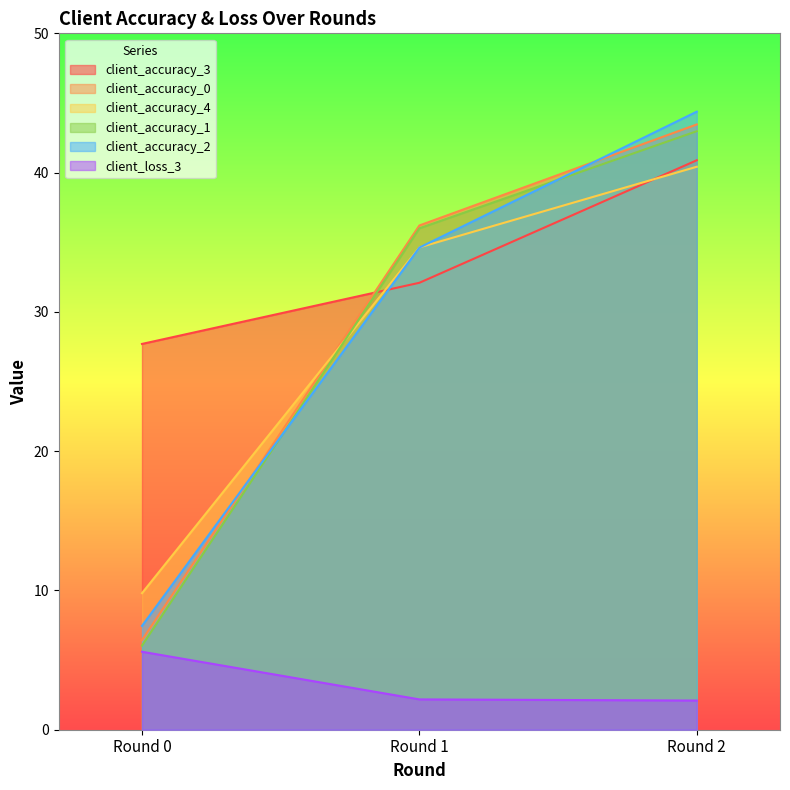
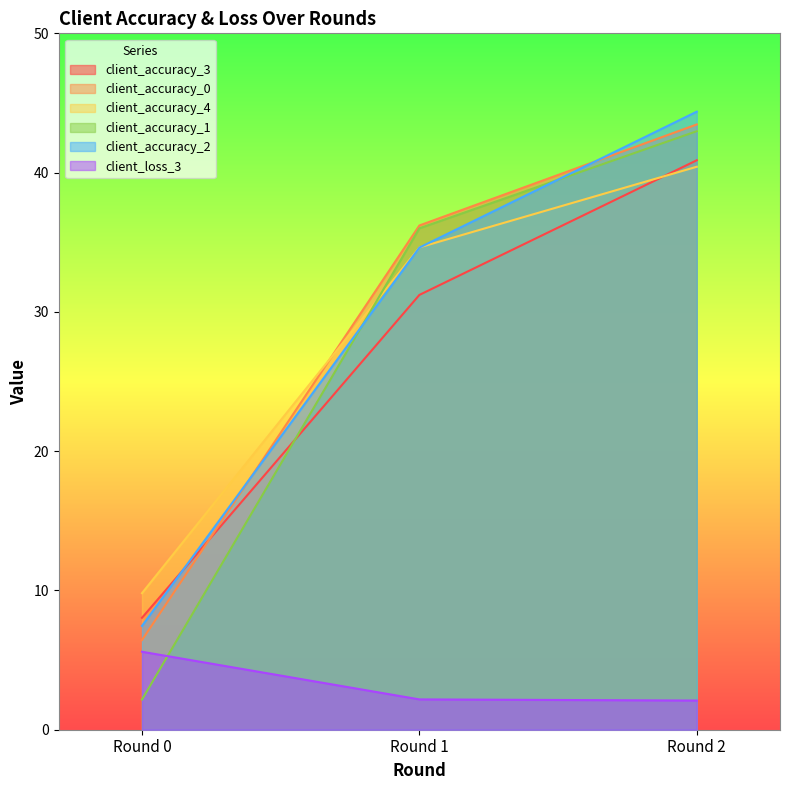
client_accuracy_3, Round 0: 27.7 -> 8.0
client_accuracy_1, Round 0: 6.0 -> 2.2
client_accuracy_3, Round 1: 32.1 -> 31.2
